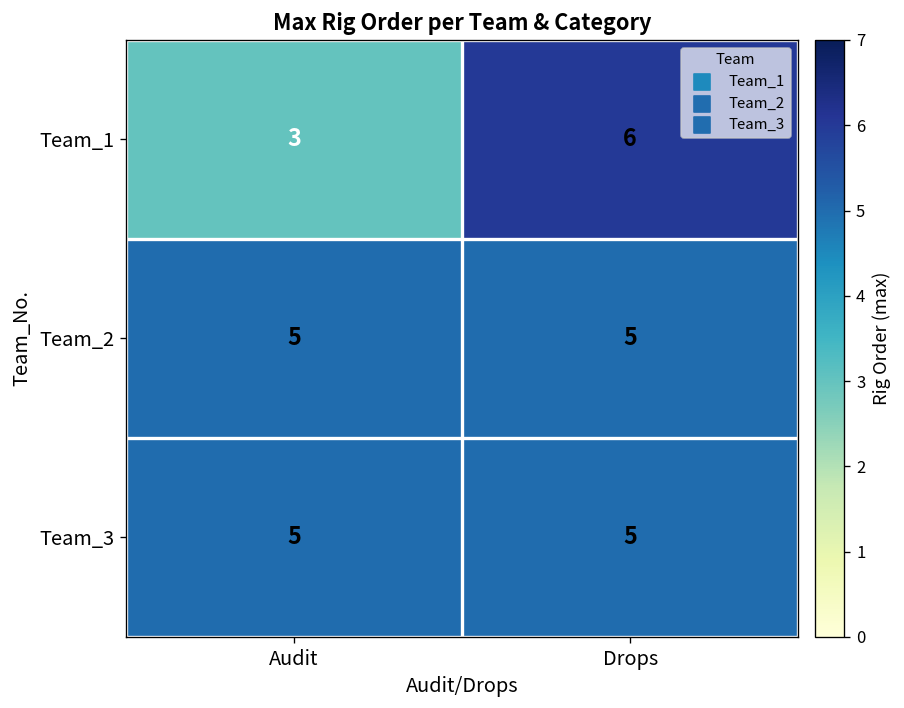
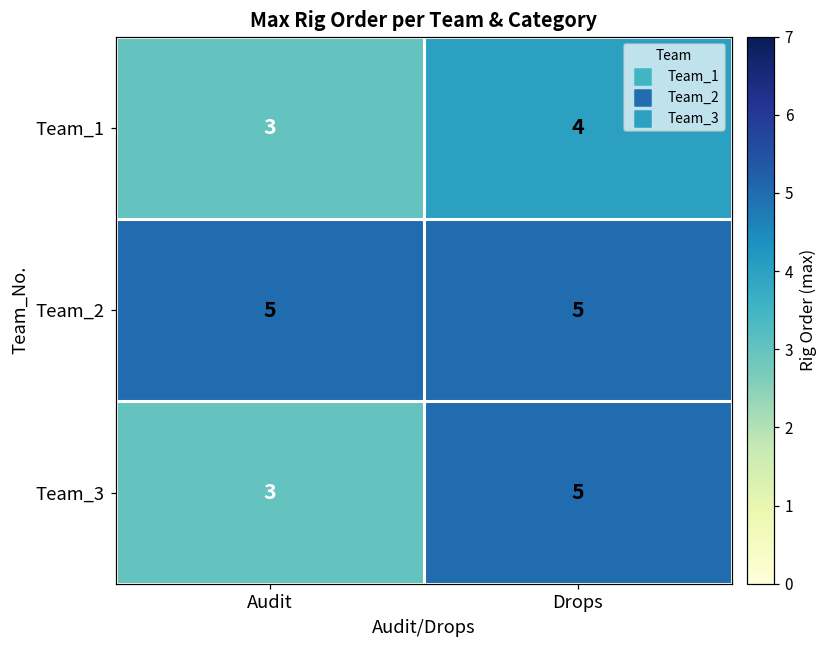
Team_1, Drops: 6 -> 4
Team_3, Audit: 5 -> 3
